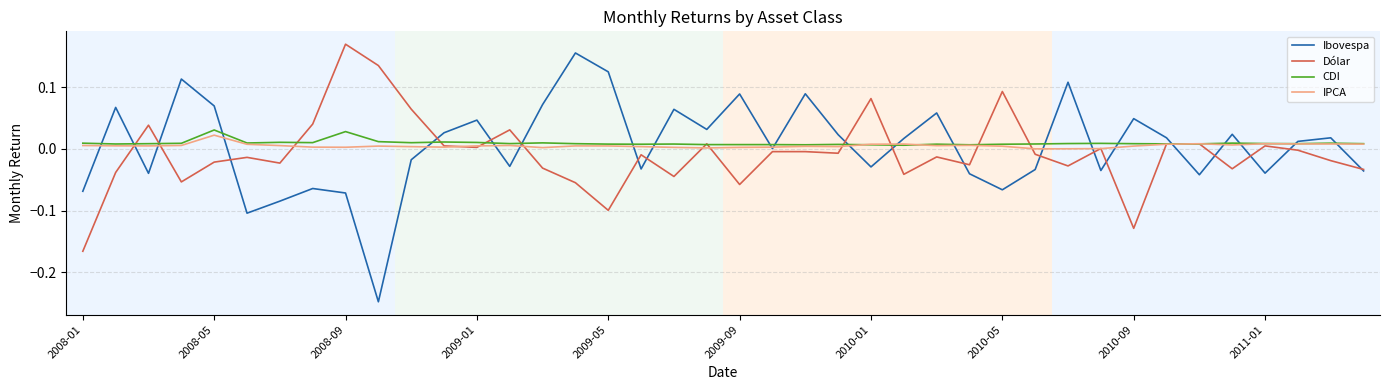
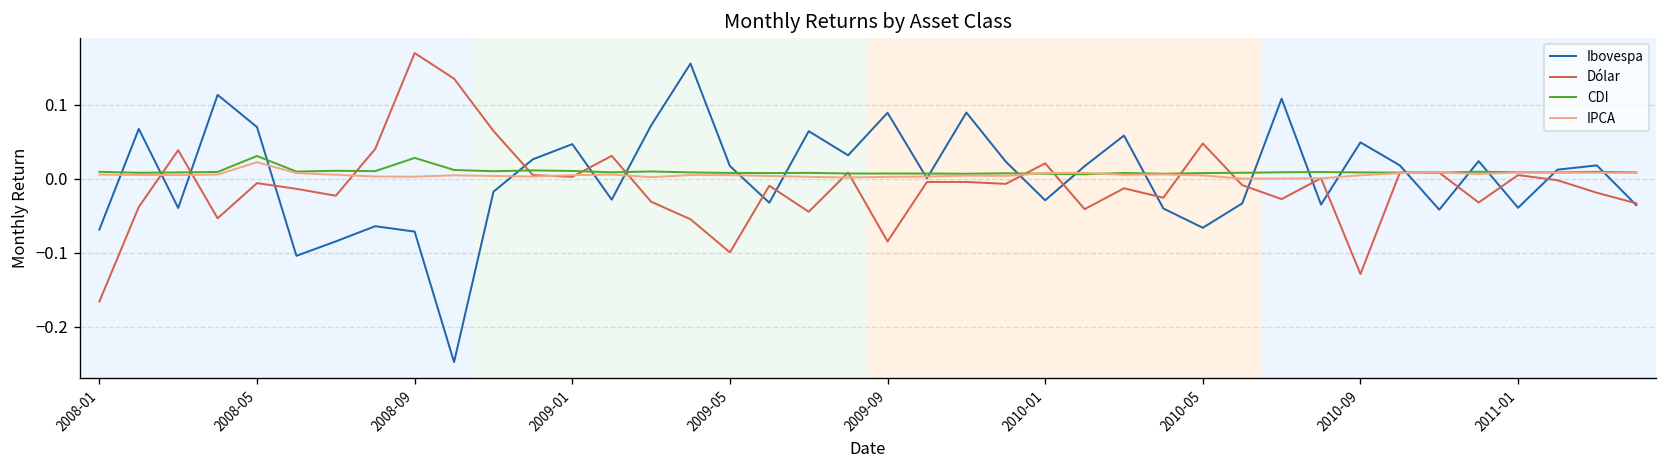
Dólar, 2008-05: -0.02 -> -0.01
Ibovespa, 2009-05: 0.12 -> 0.02
Dólar, 2009-09: -0.06 -> -0.08
Dólar, 2010-01: 0.08 -> 0.02
Dólar, 2010-05: 0.09 -> 0.05
